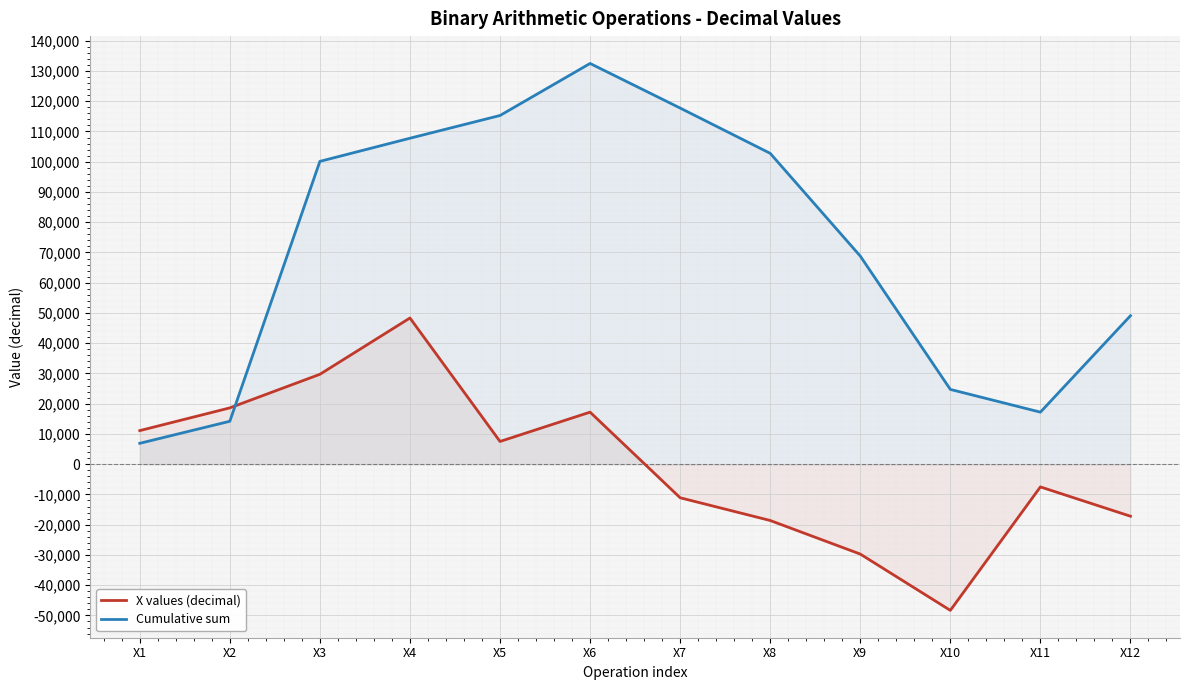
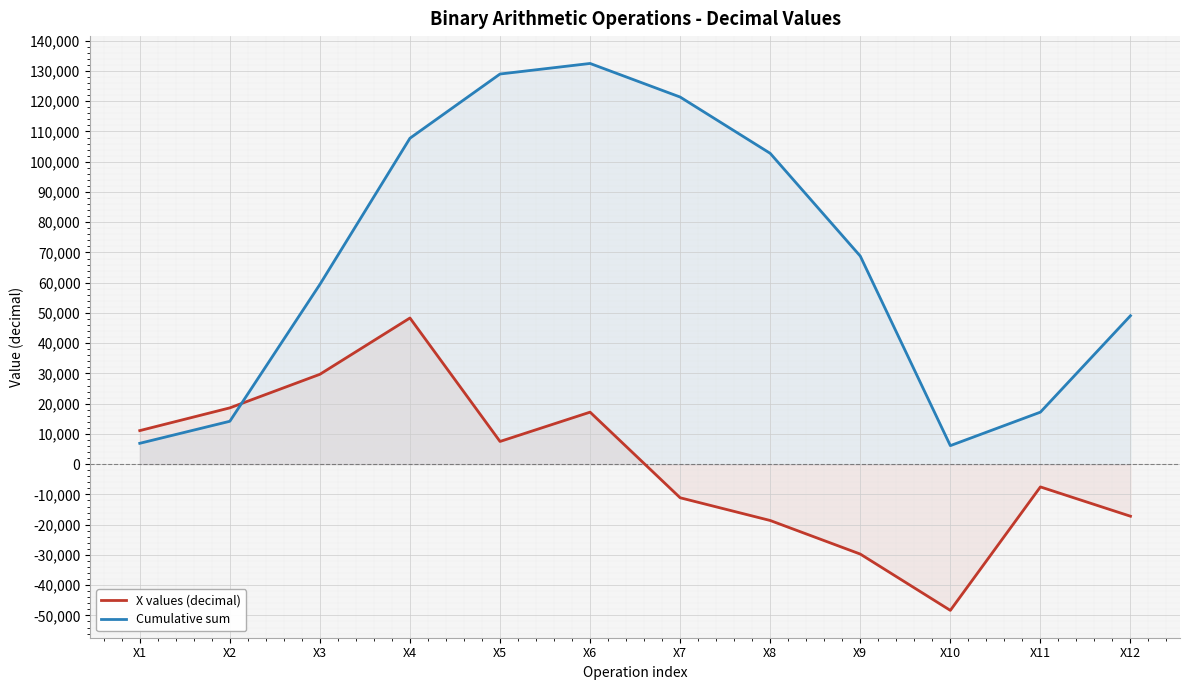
Cumulative sum, X3: 100,000 -> 59,000
Cumulative sum, X5: 115,000 -> 129,000
Cumulative sum, X7: 118,000 -> 121,000
Cumulative sum, X10: 25,000 -> 6,000
